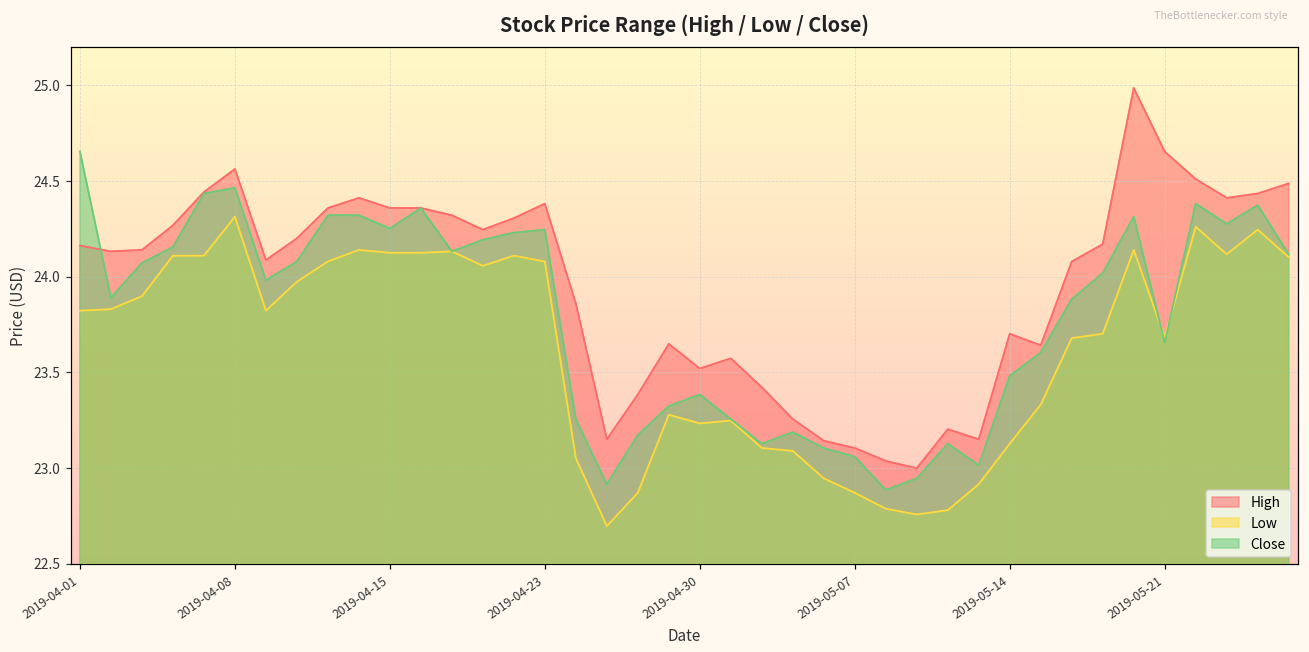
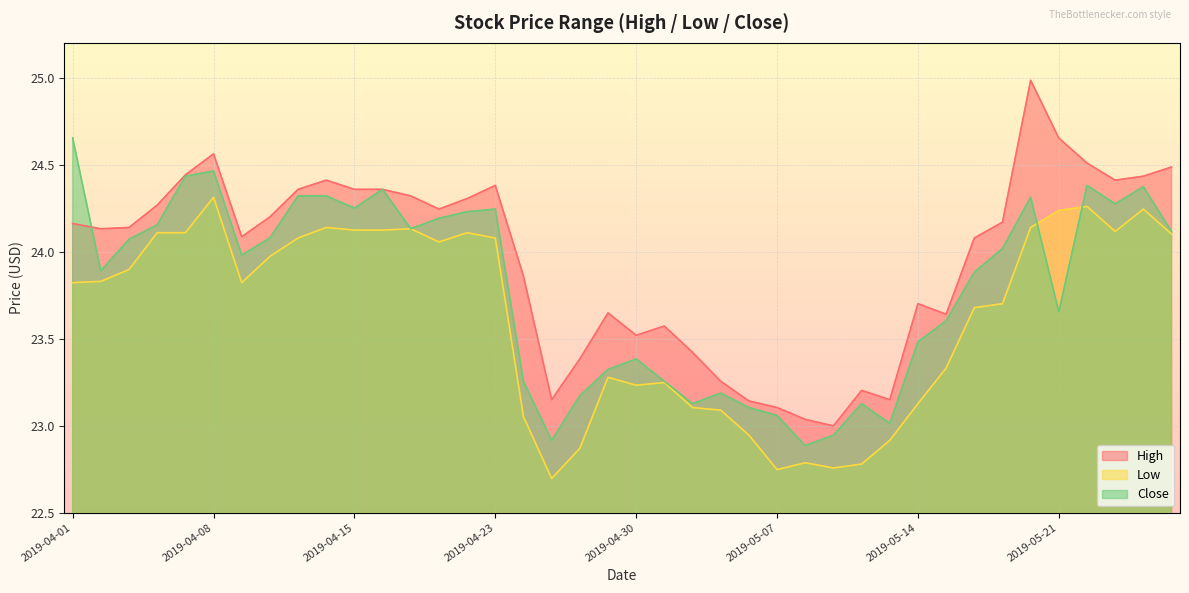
Low, 2019-05-07: 22.87 -> 22.75
Low, 2019-05-21: 23.68 -> 24.24
